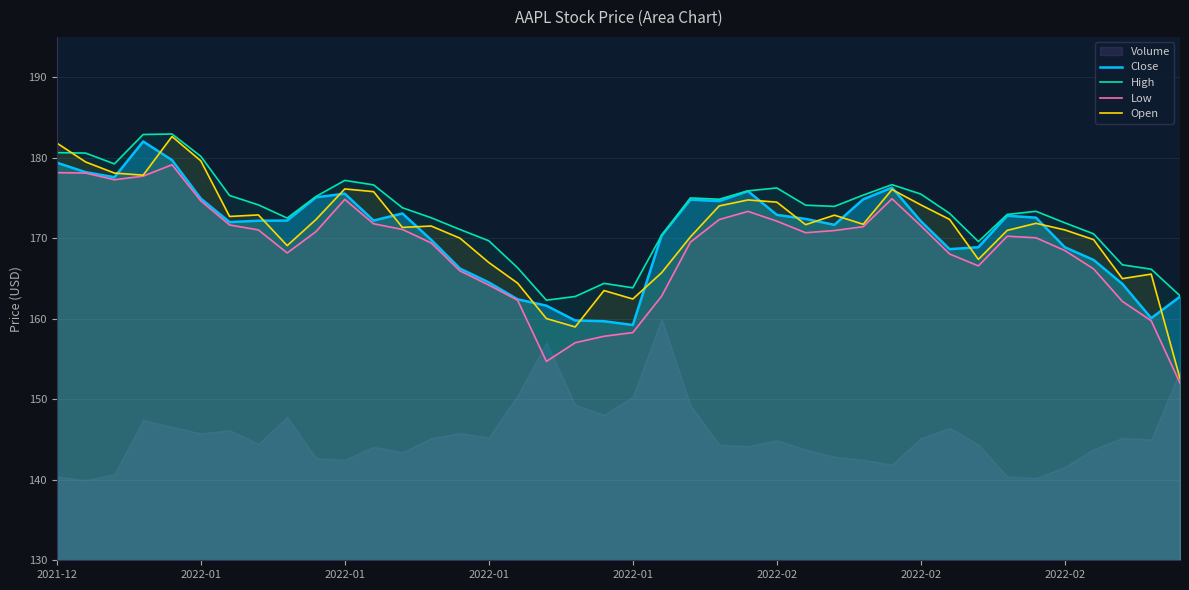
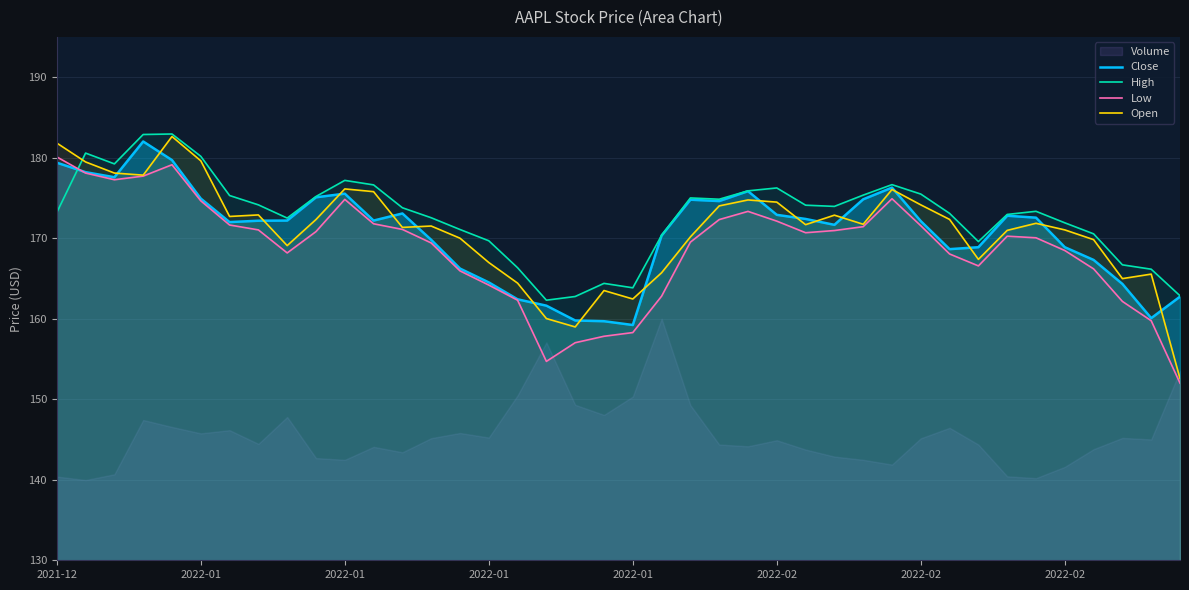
High, 2021-12: 181 -> 173
Low, 2021-12: 178 -> 180
